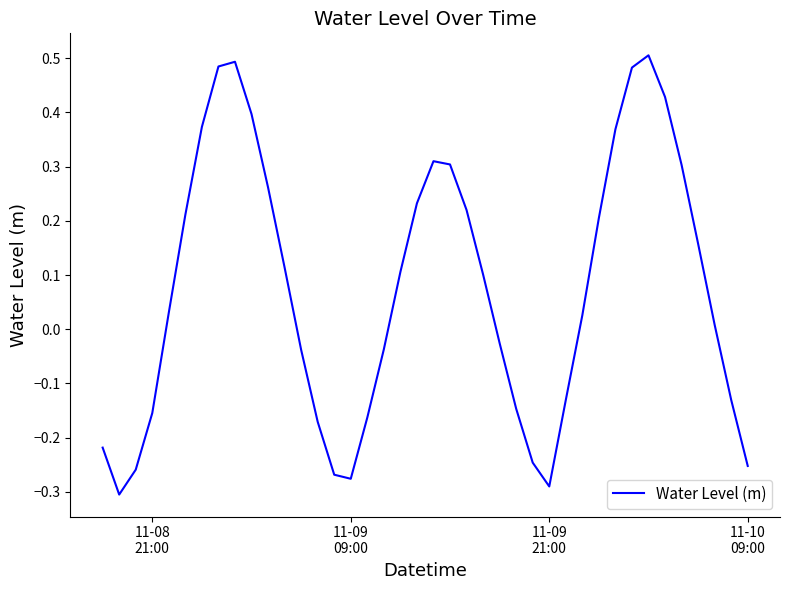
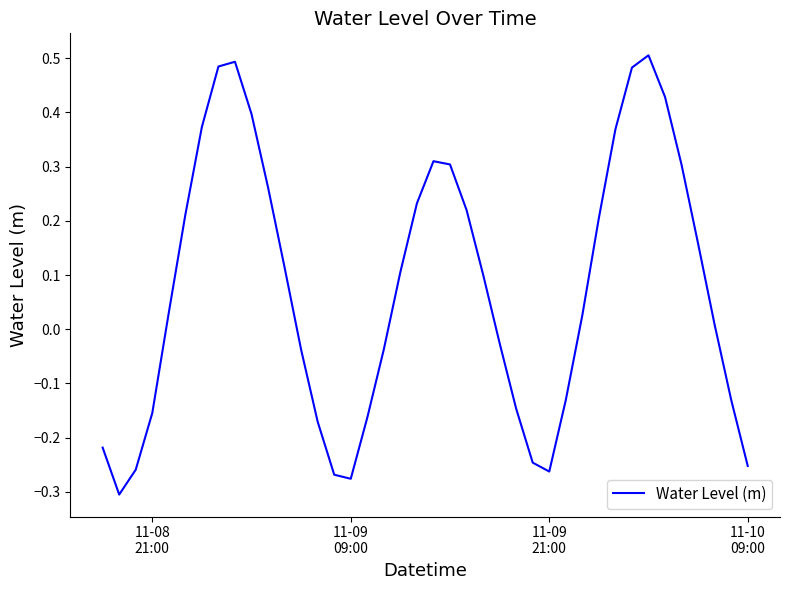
11-09 21:00: -0.29 -> -0.26
